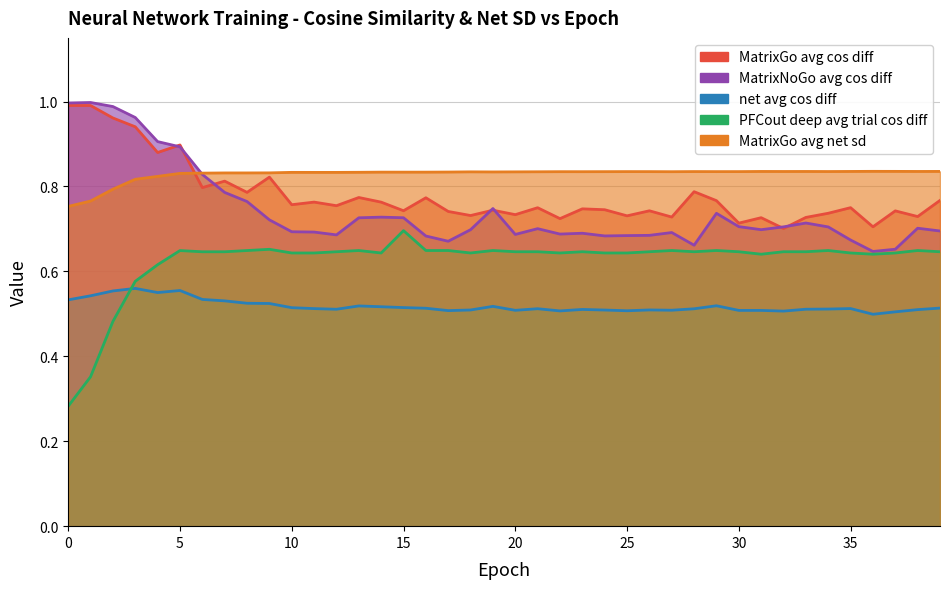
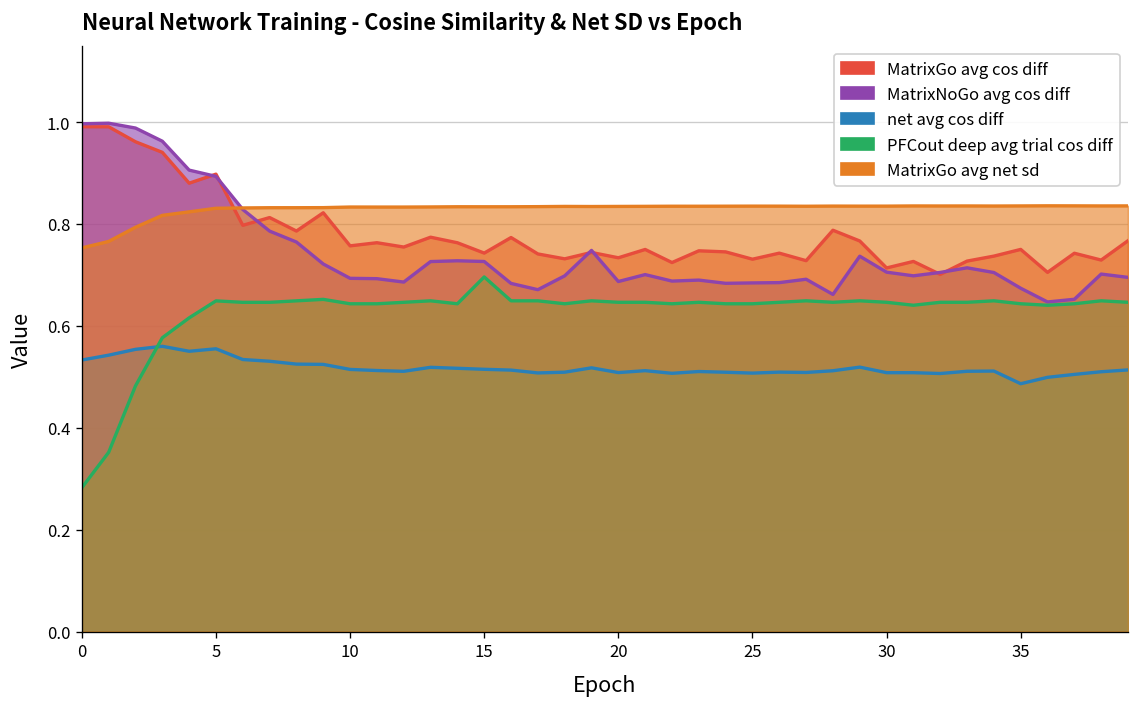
net avg cos diff, 35: 0.51 -> 0.49
